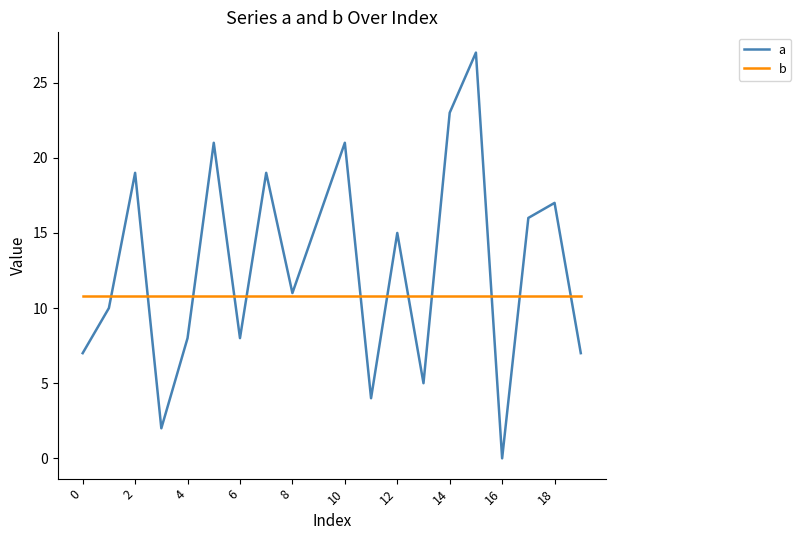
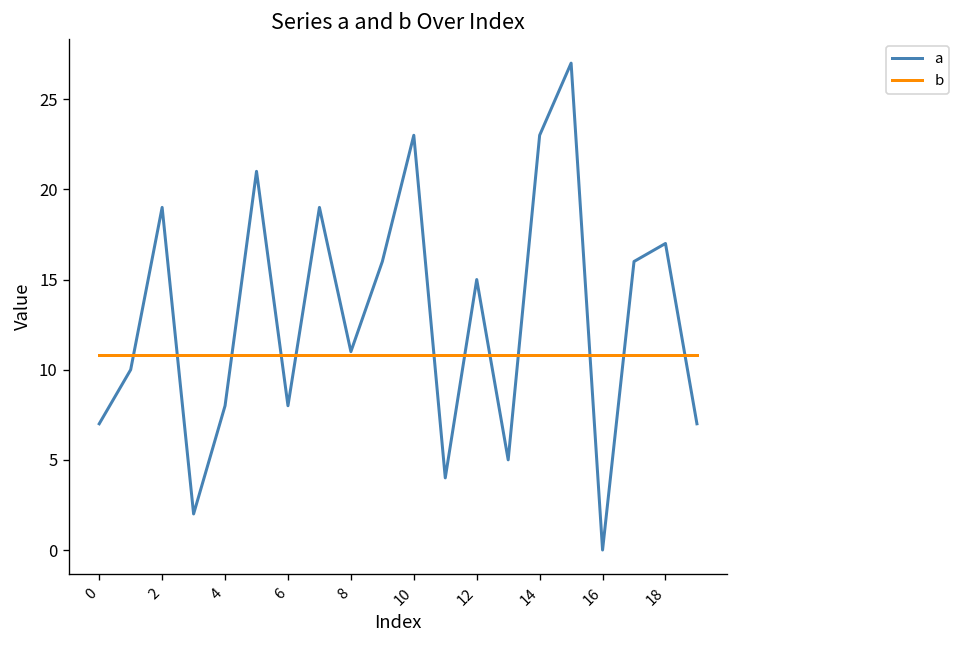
a, 10: 21 -> 23
